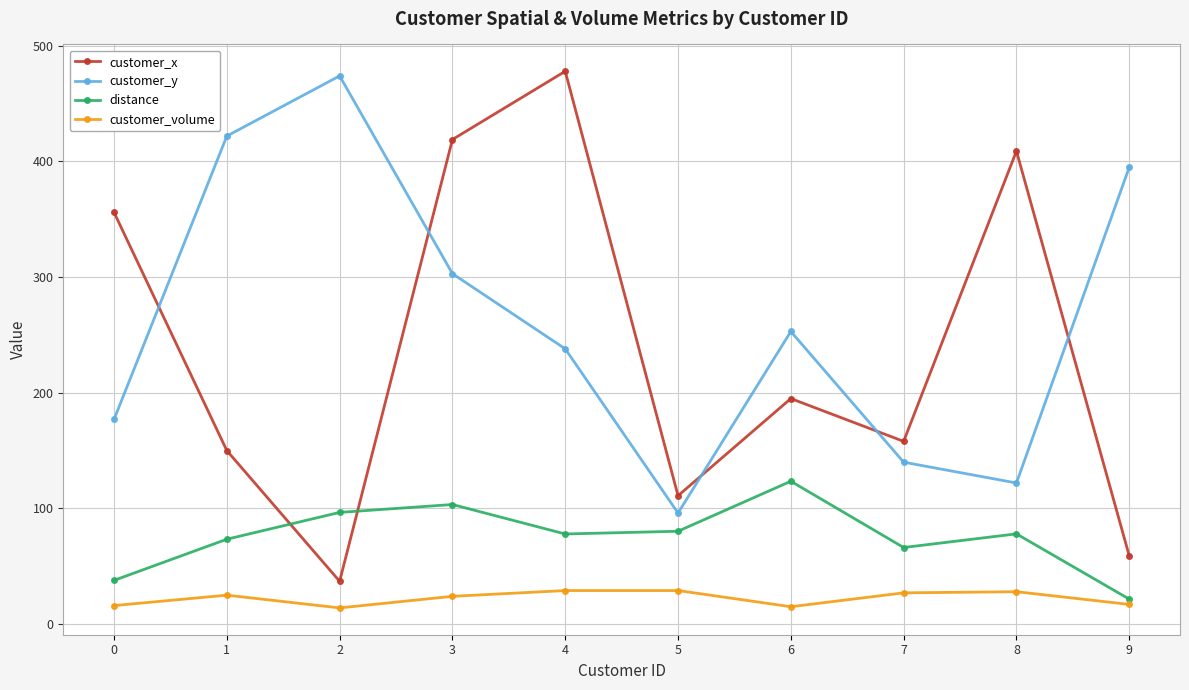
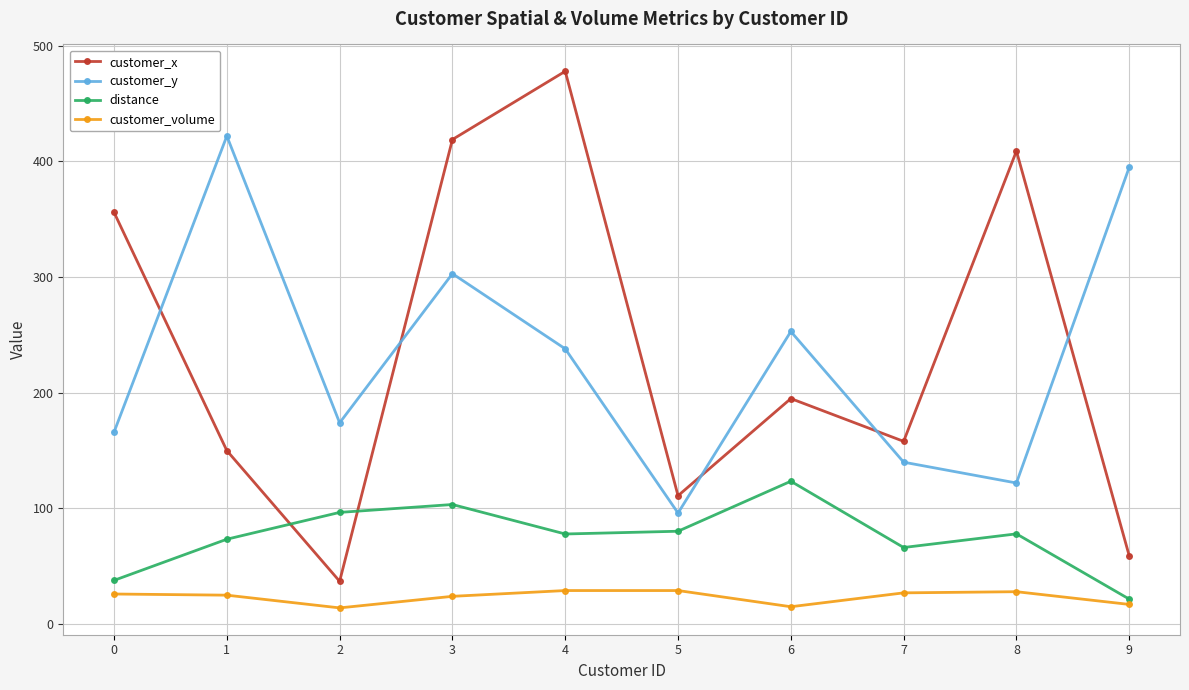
customer_y, 0: 177 -> 166
customer_volume, 0: 16 -> 26
customer_y, 2: 474 -> 174
